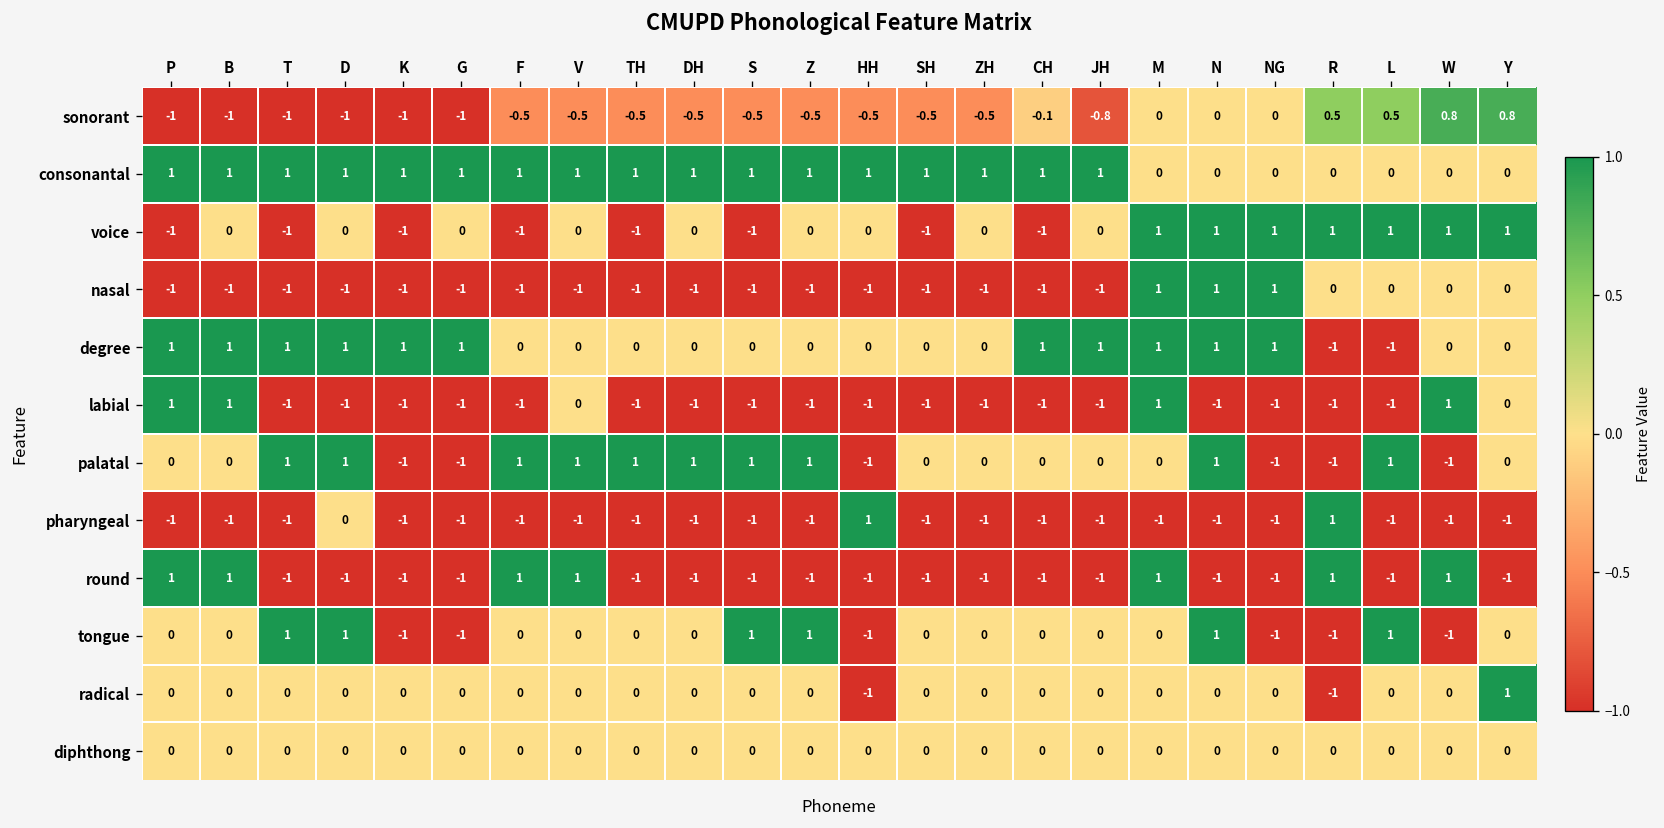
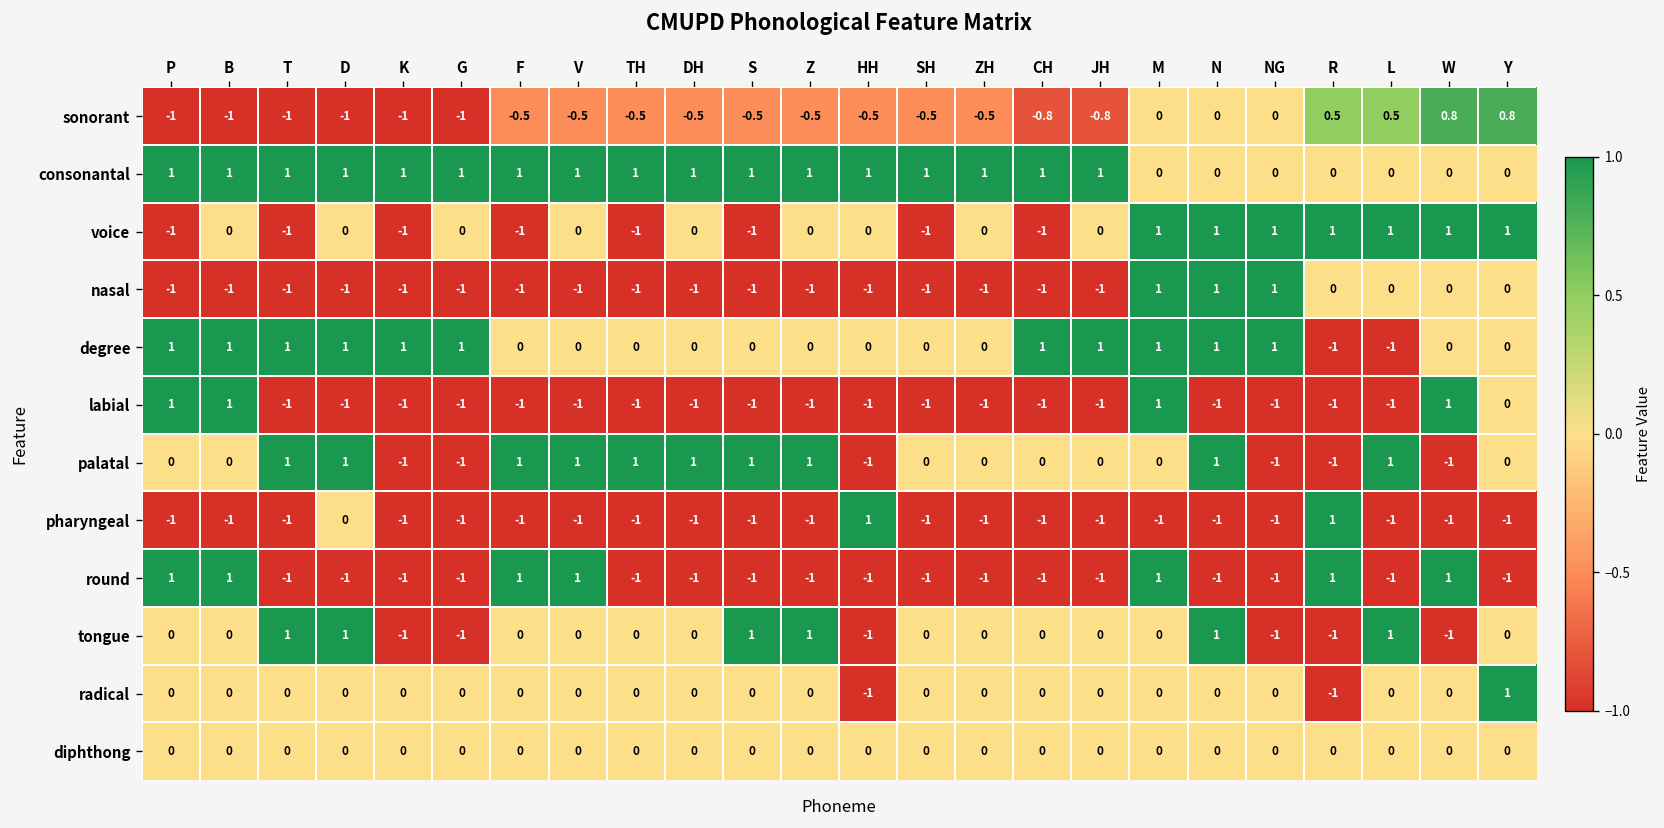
sonorant, CH: -0.1 -> -0.8
labial, V: 0 -> -1
